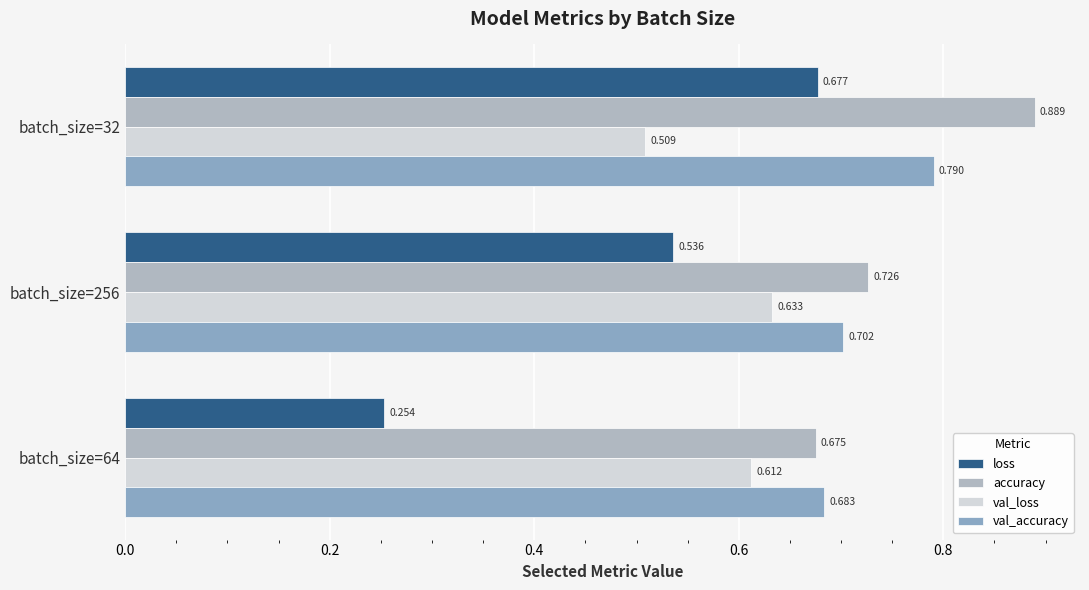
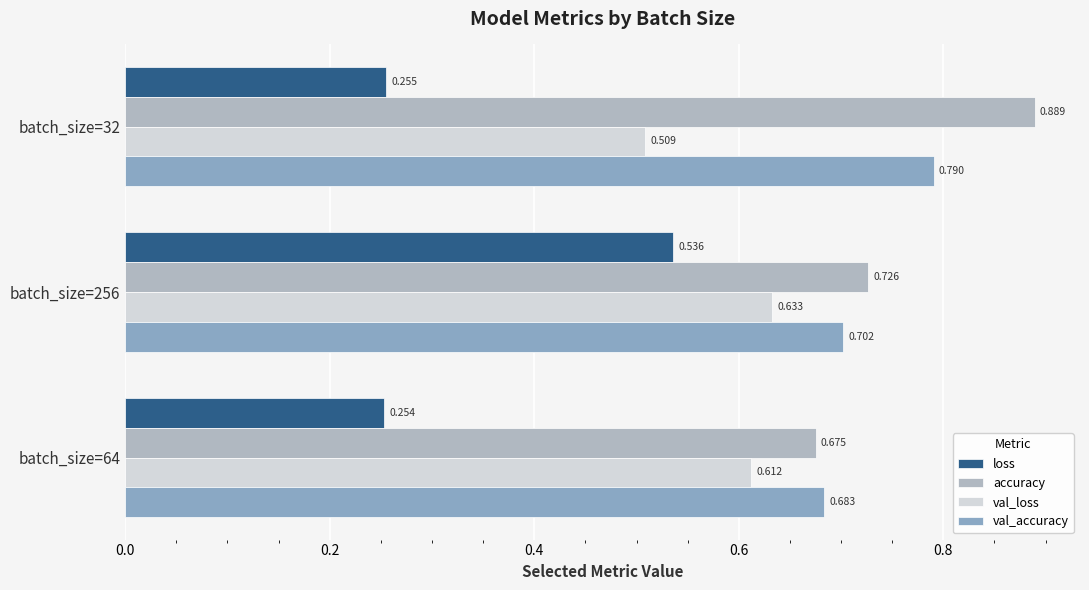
loss, batch_size=32: 0.677 -> 0.255
